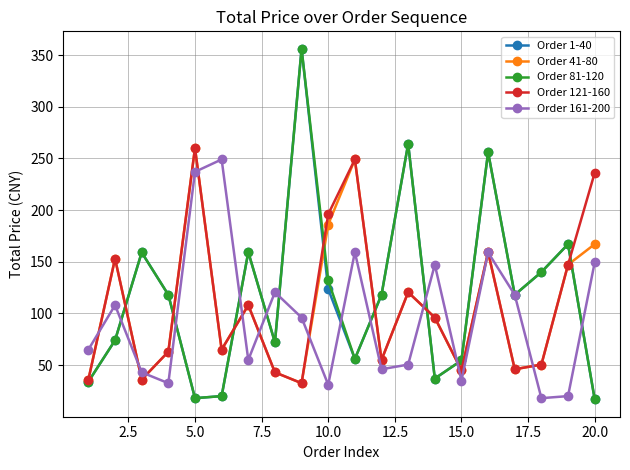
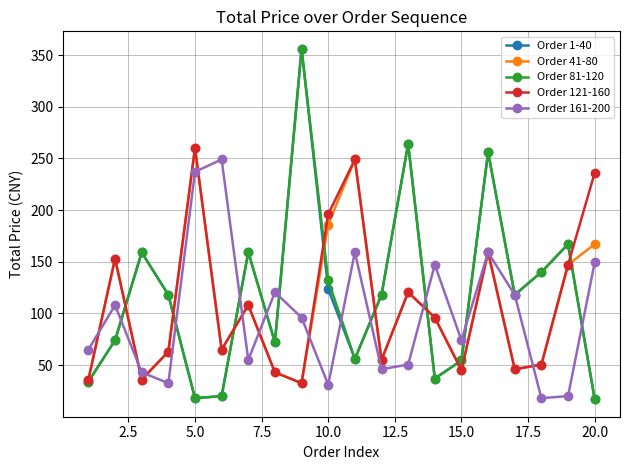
Order 161-200, 15.0: 35 -> 74
